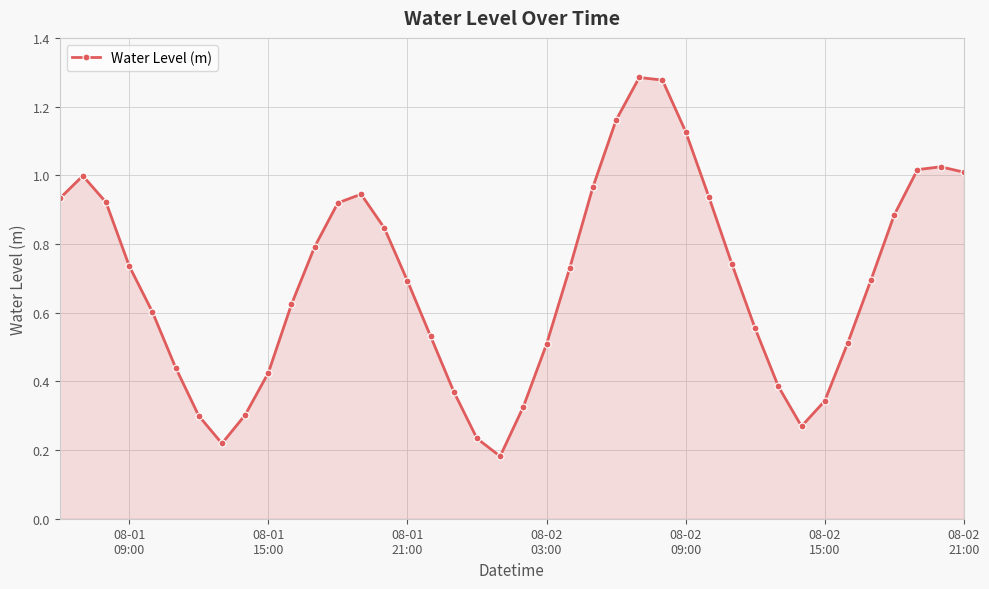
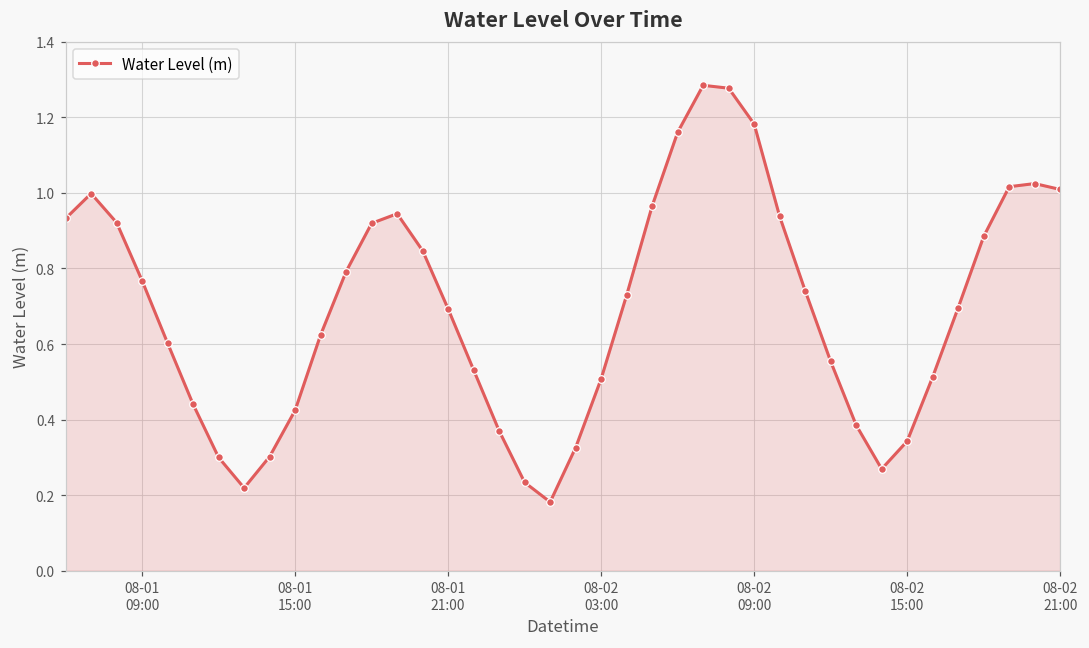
08-01 09:00: 0.74 -> 0.77
08-02 09:00: 1.13 -> 1.18
